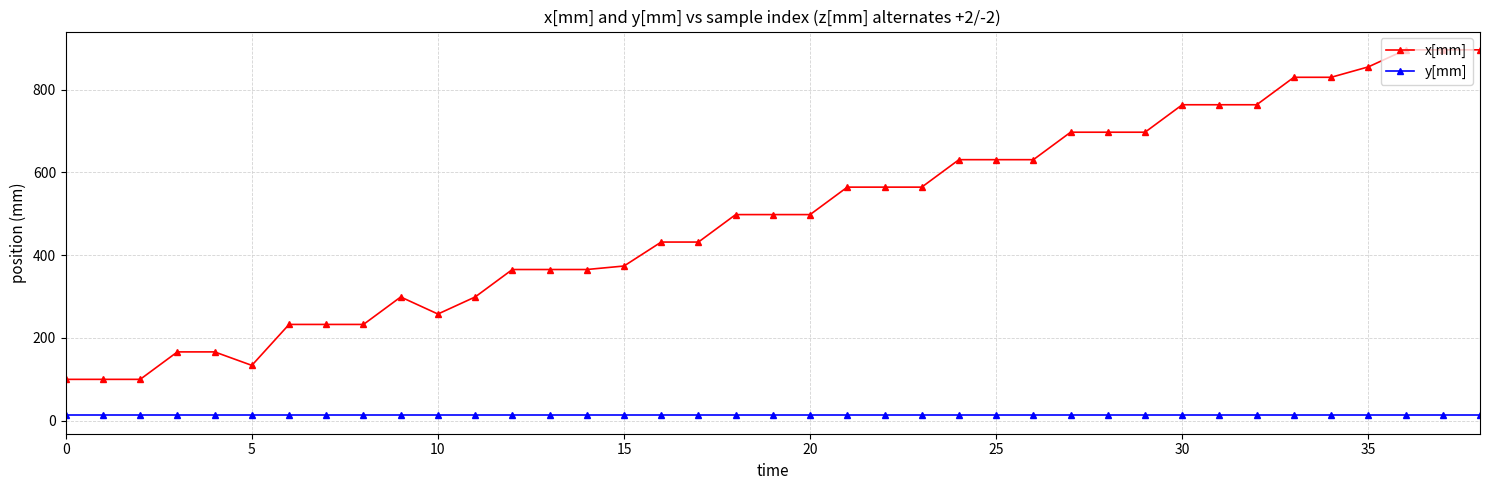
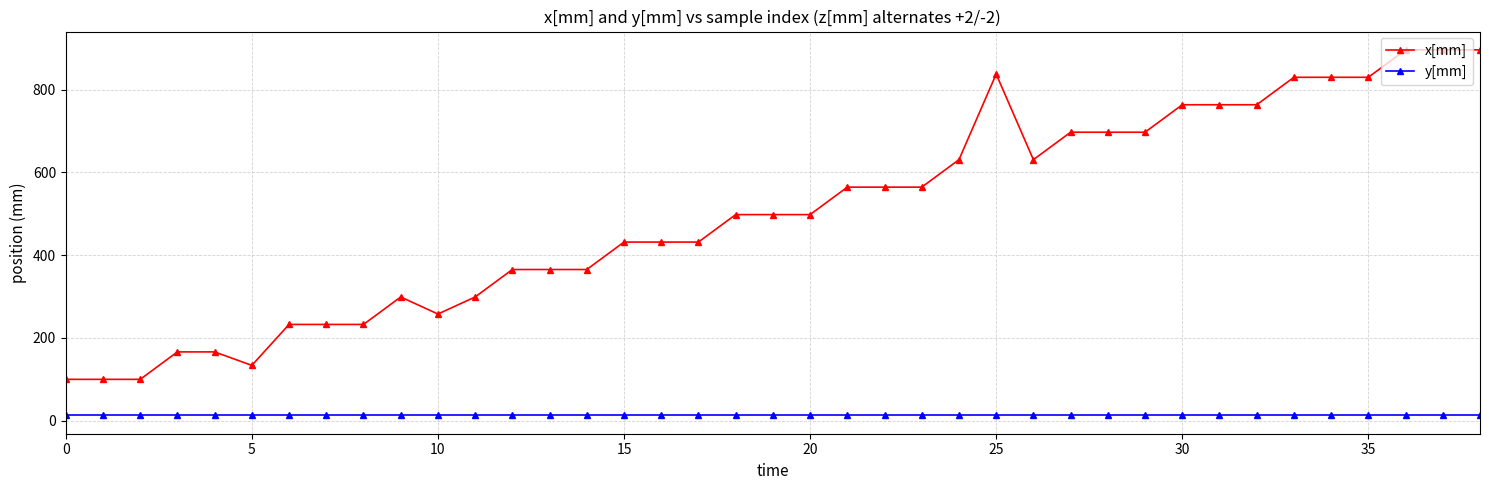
x[mm], 15: 370 -> 430
x[mm], 25: 630 -> 840
x[mm], 35: 860 -> 830
